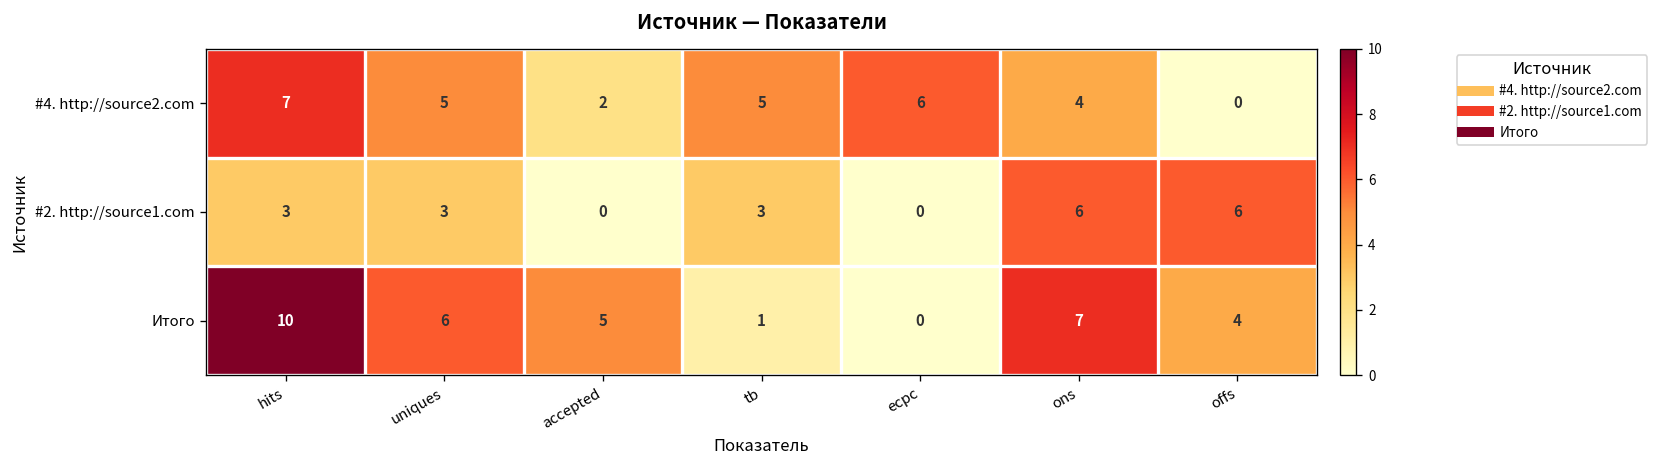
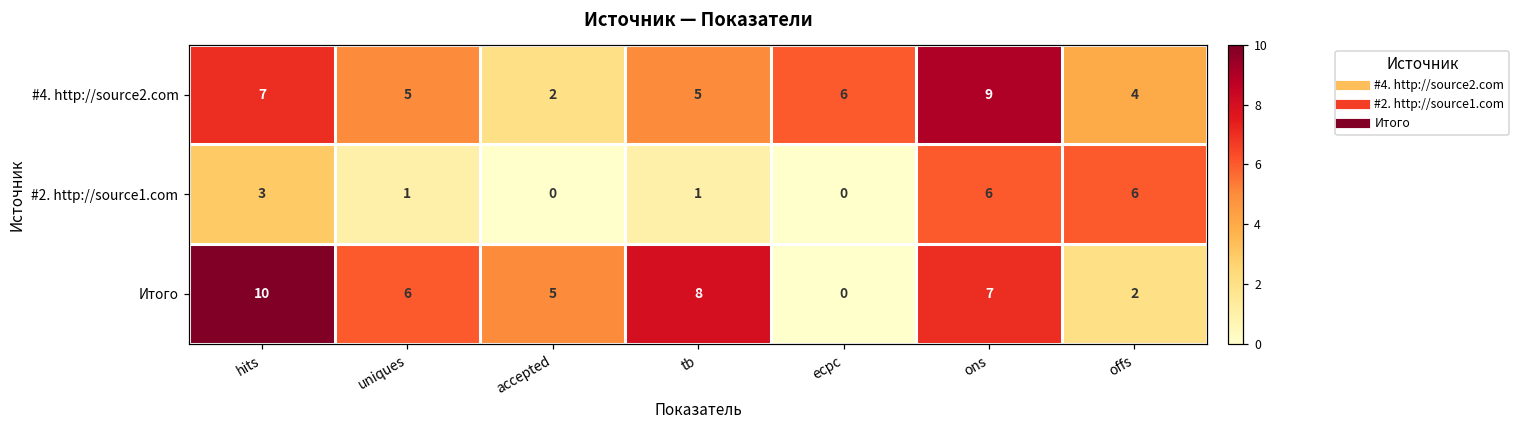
#4. http://source2.com, ons: 4 -> 9
#4. http://source2.com, offs: 0 -> 4
#2. http://source1.com, uniques: 3 -> 1
#2. http://source1.com, tb: 3 -> 1
Итого, tb: 1 -> 8
Итого, offs: 4 -> 2
